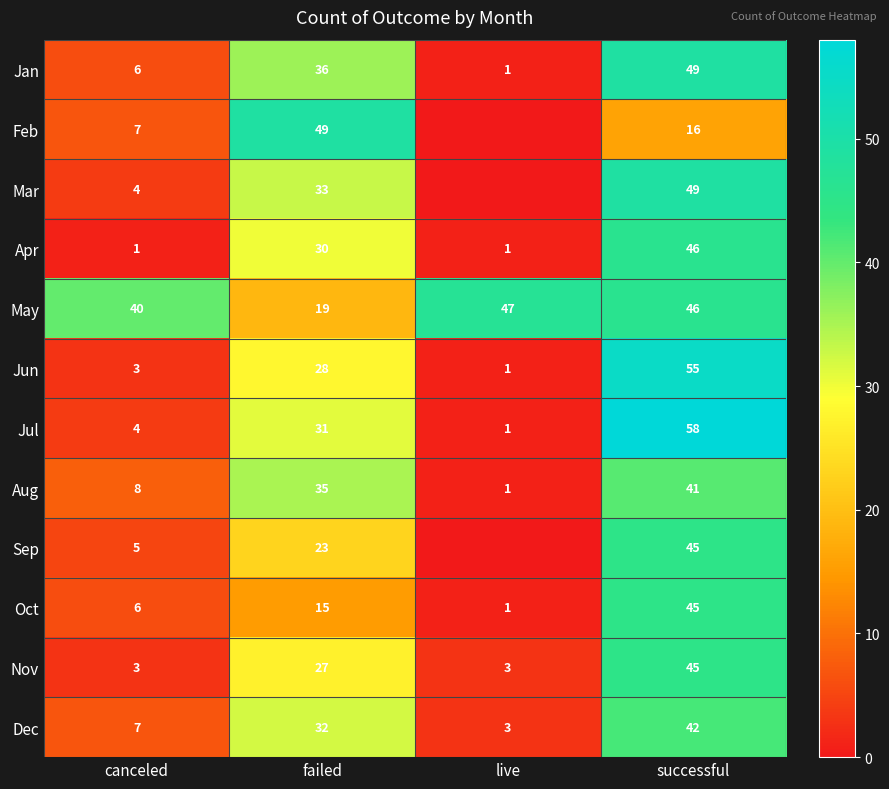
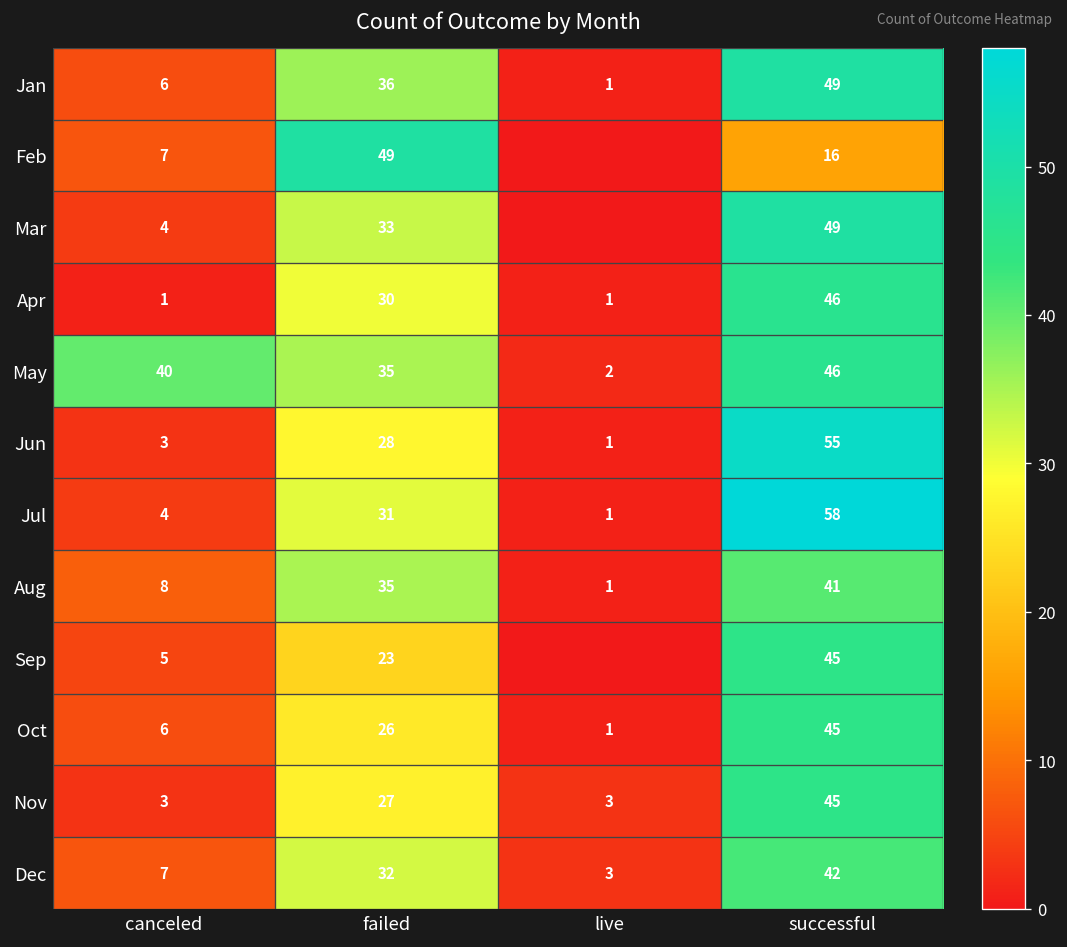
May, failed: 19 -> 35
May, live: 47 -> 2
Oct, failed: 15 -> 26
